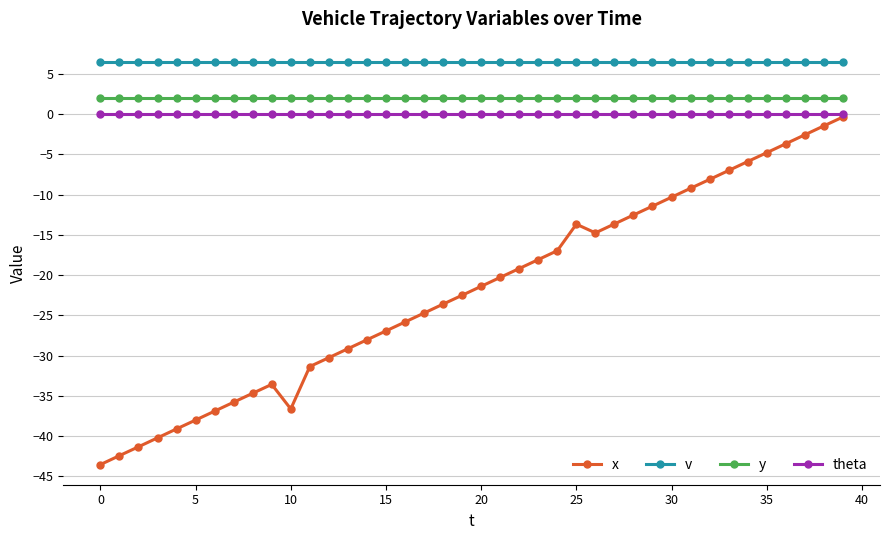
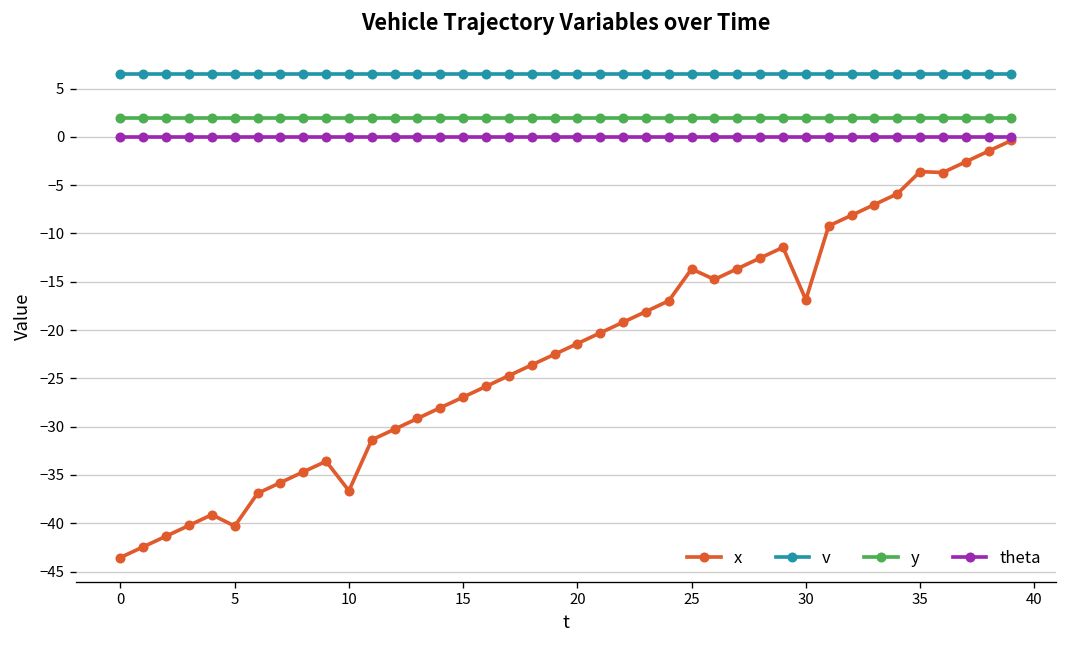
x, 5: -38 -> -40
x, 30: -10 -> -17
x, 35: -5 -> -4
